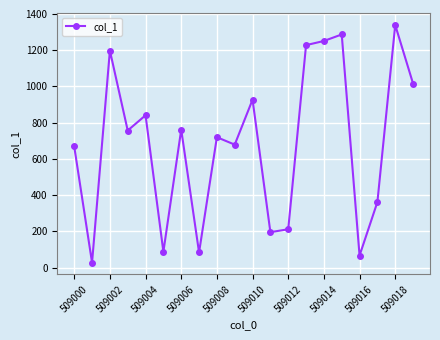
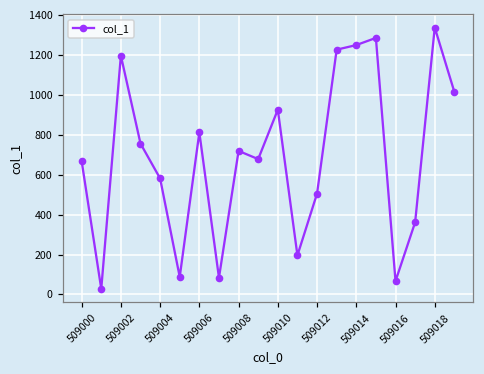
509004: 840 -> 580
509006: 760 -> 810
509012: 210 -> 510
